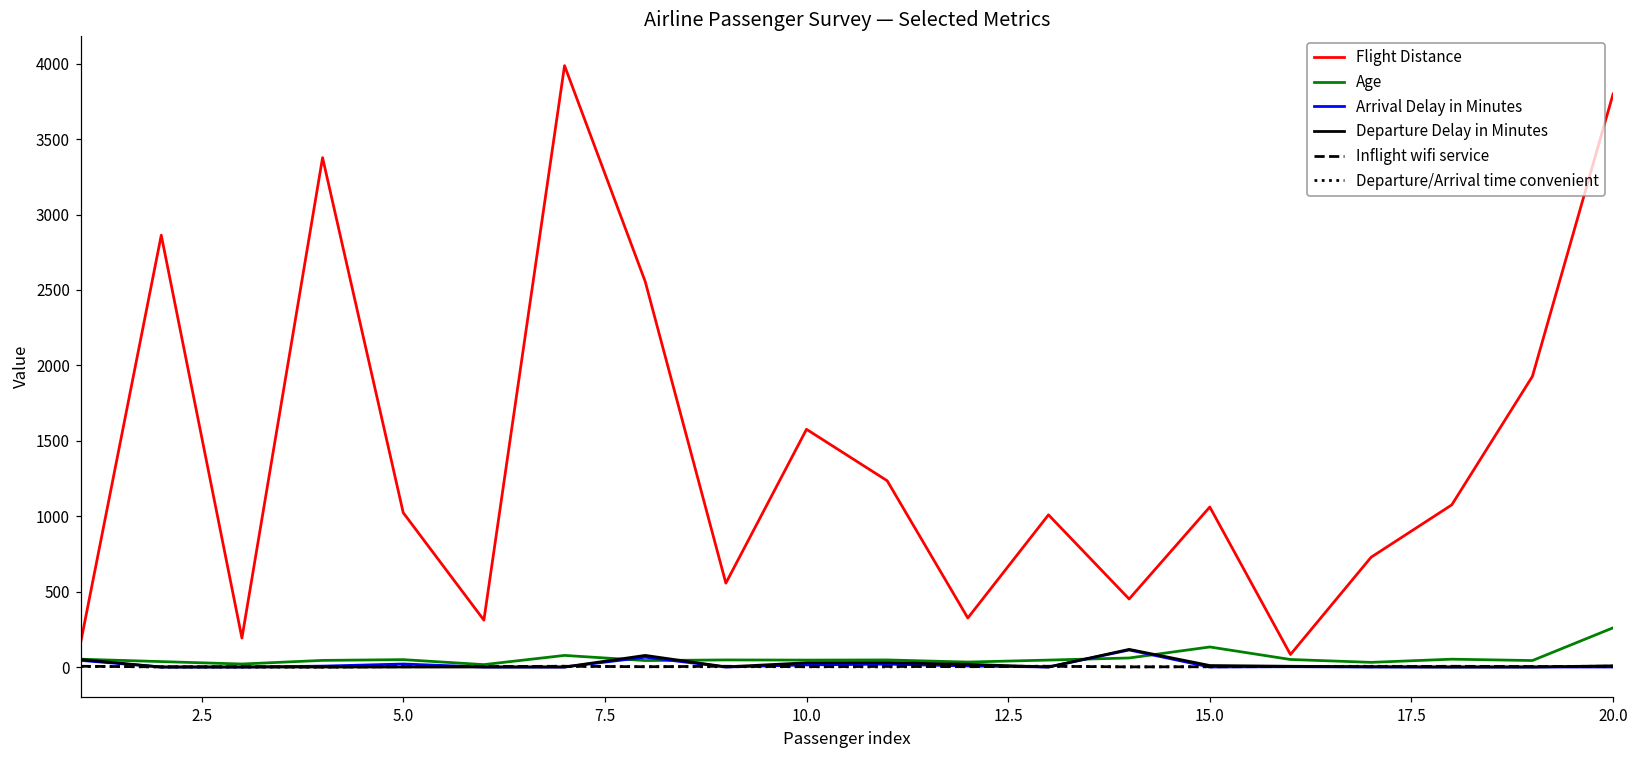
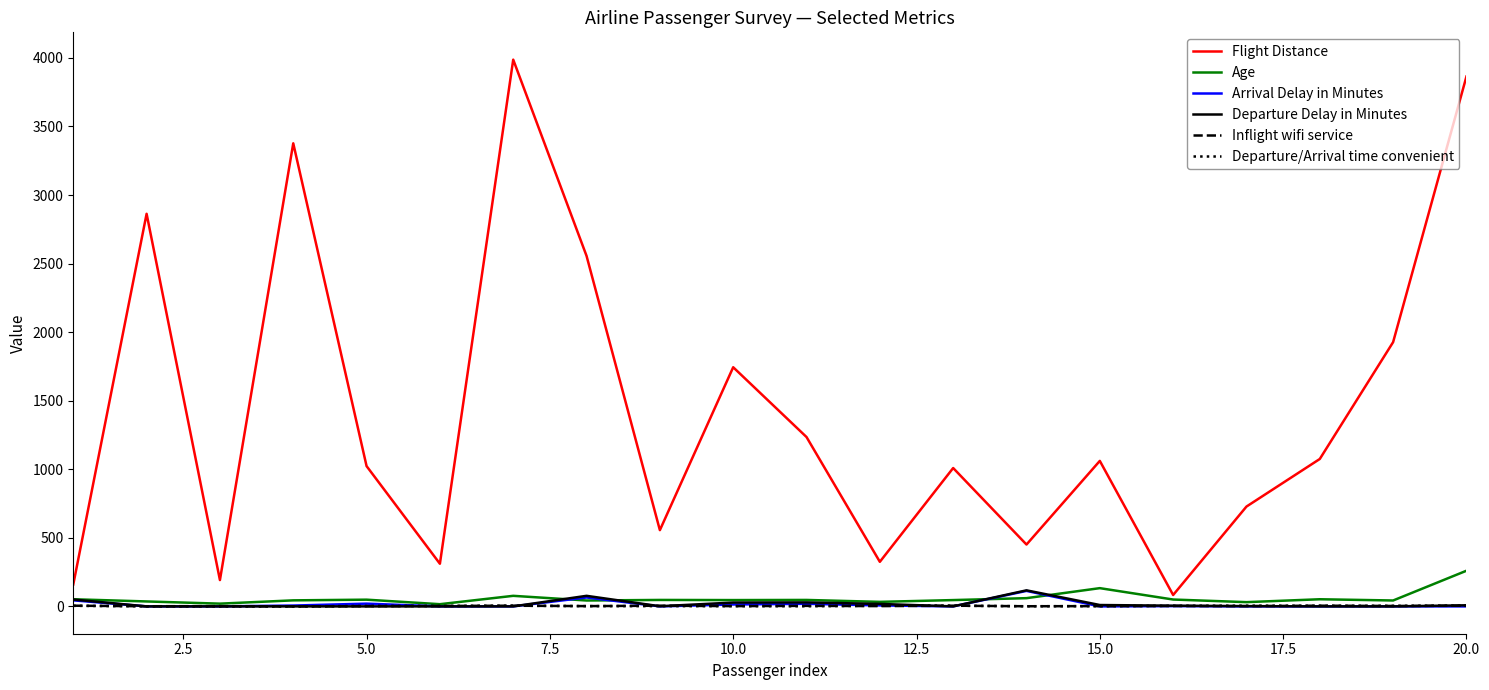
Flight Distance, 10.0: 1580 -> 1740
Flight Distance, 20.0: 3800 -> 3860
